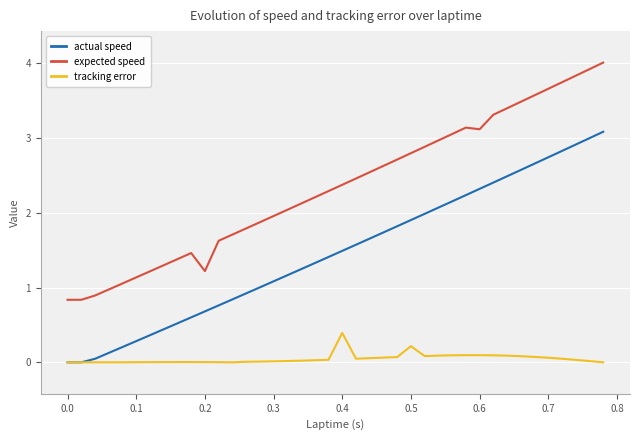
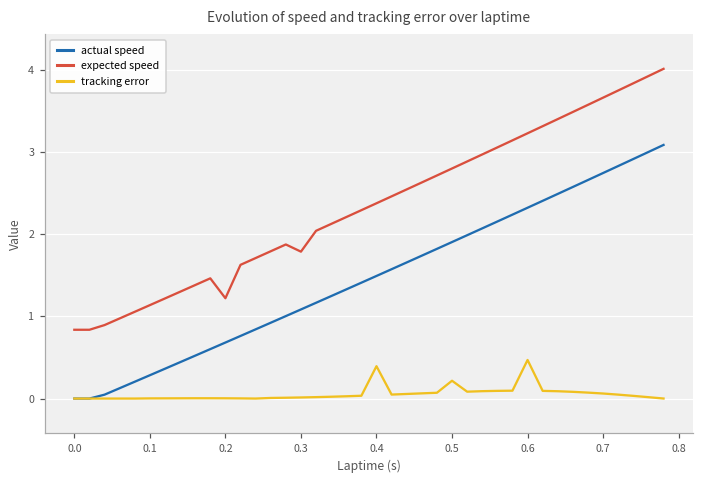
expected speed, 0.3: 2.0 -> 1.8
expected speed, 0.6: 3.1 -> 3.2
tracking error, 0.6: 0.1 -> 0.5
